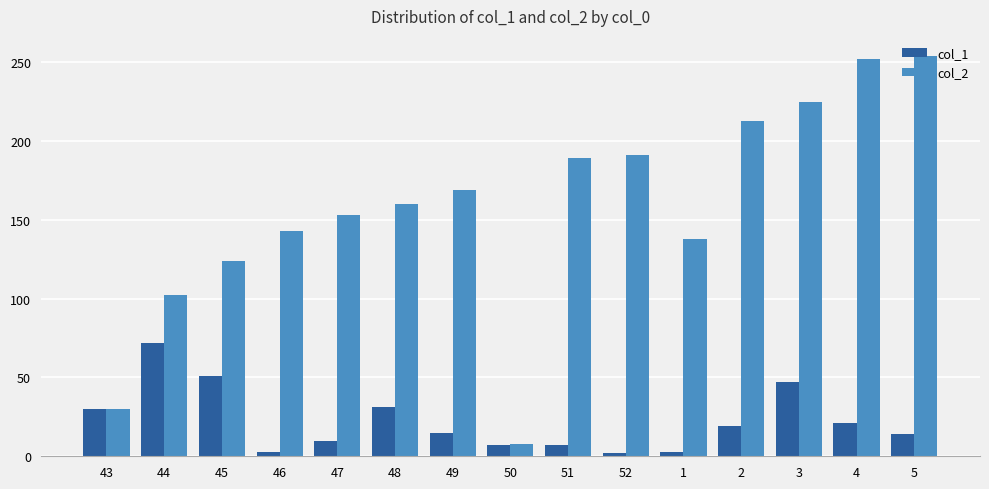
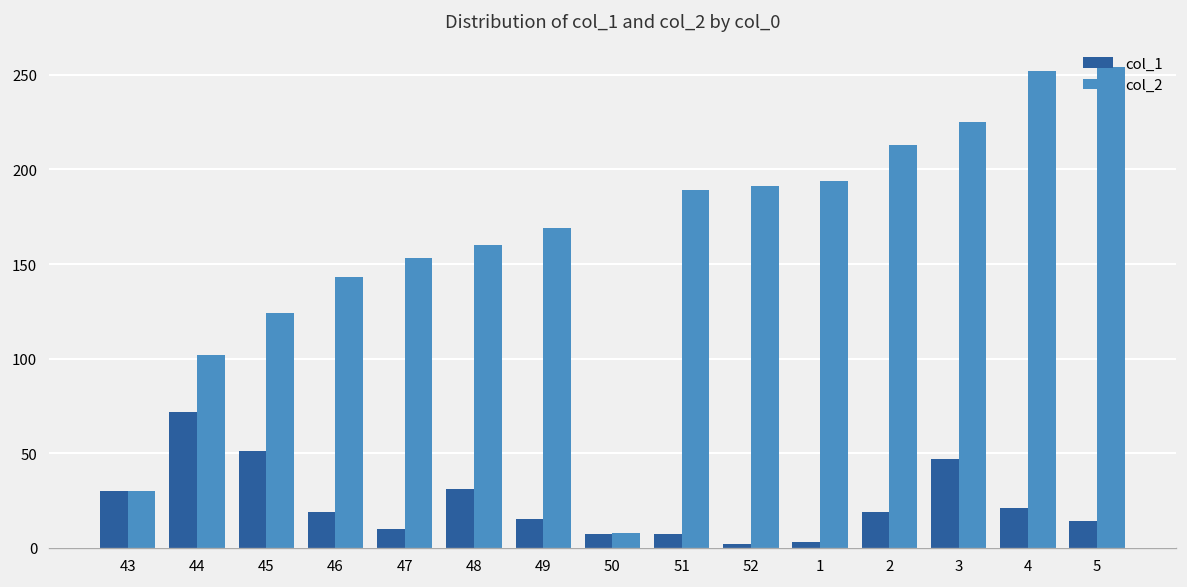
col_1, 46: 3 -> 19
col_2, 1: 138 -> 194
